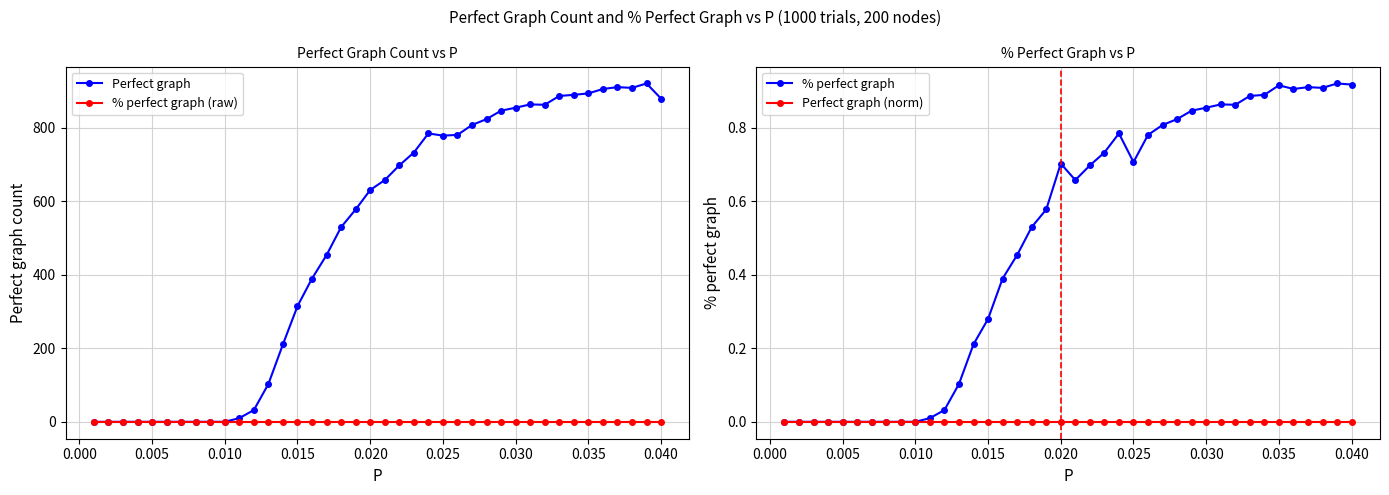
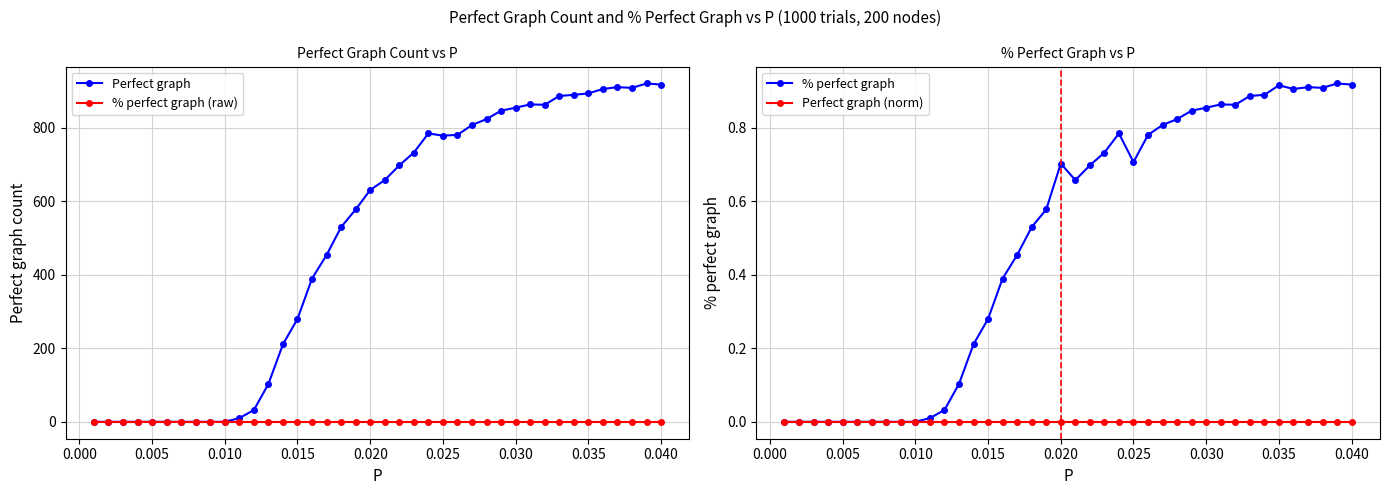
Perfect Graph Count vs P, Perfect graph, 0.015: 310 -> 280
Perfect Graph Count vs P, Perfect graph, 0.040: 880 -> 920
